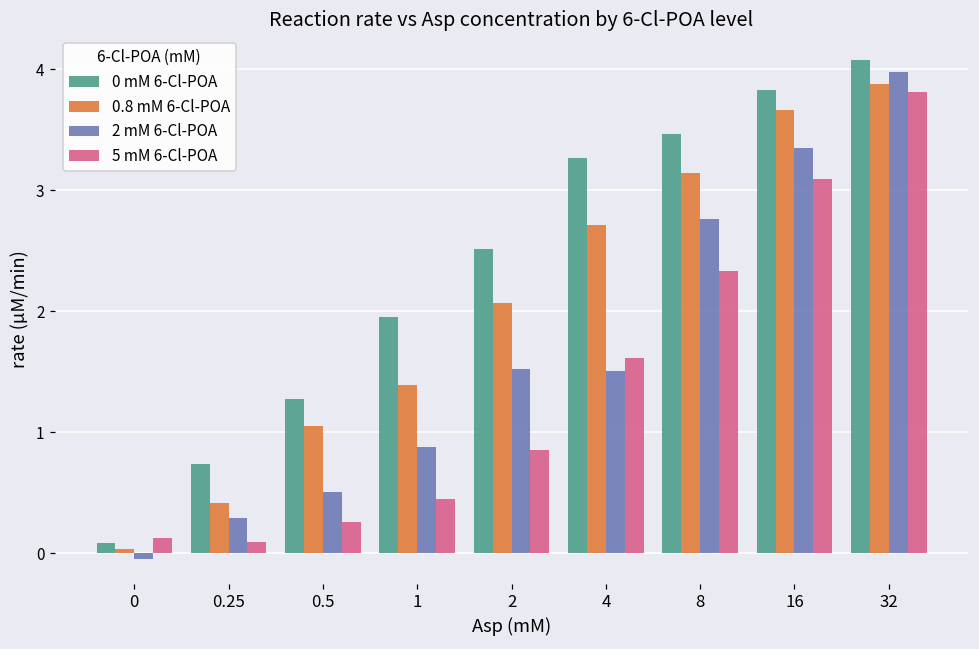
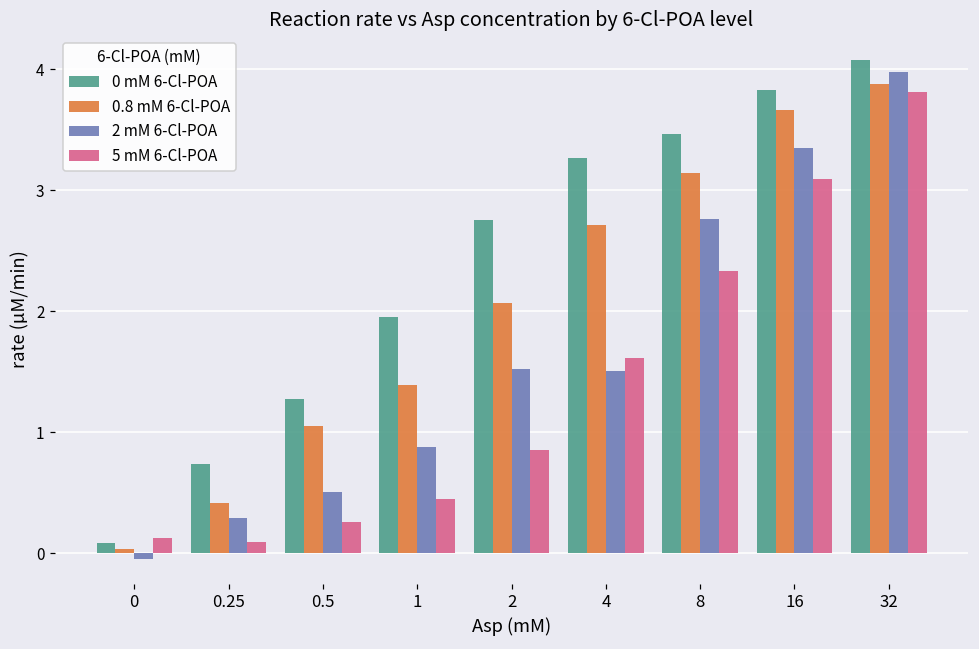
0 mM 6-Cl-POA, 2: 2.51 -> 2.76
